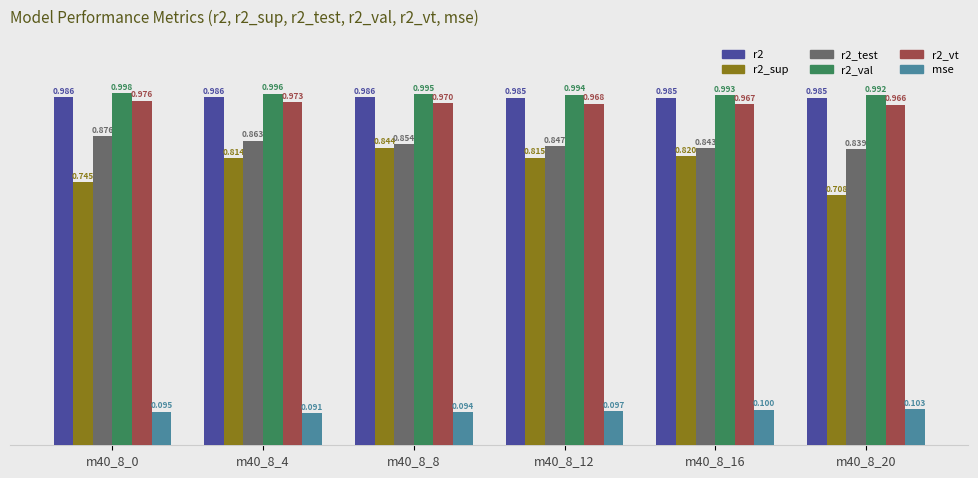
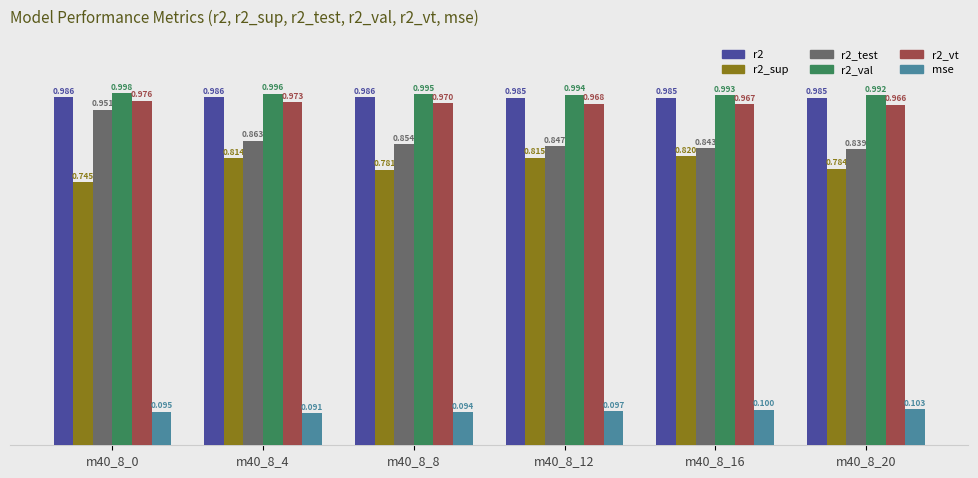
r2_test, m40_8_0: 0.876 -> 0.951
r2_sup, m40_8_8: 0.844 -> 0.781
r2_sup, m40_8_20: 0.708 -> 0.784
